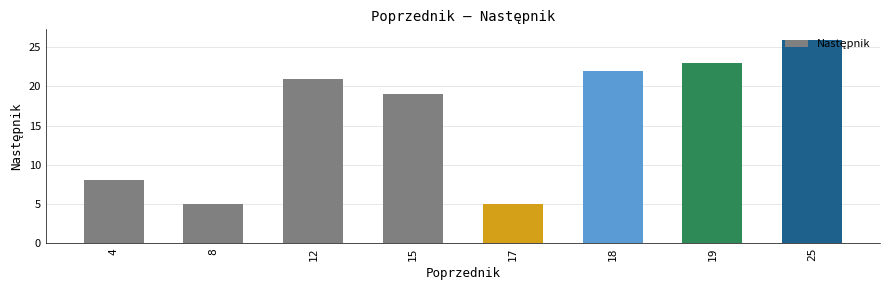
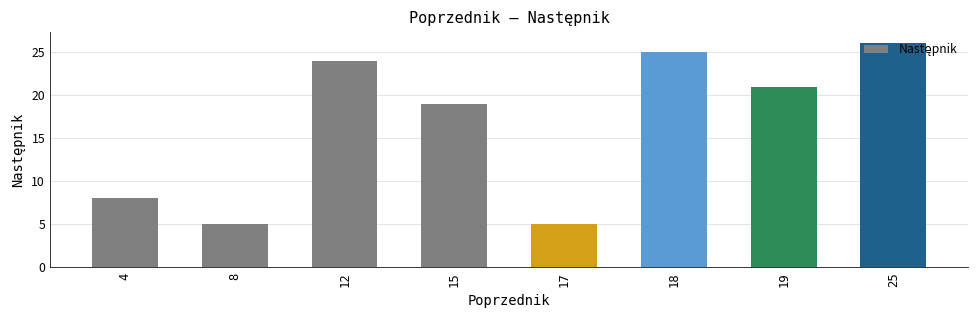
12: 21 -> 24
18: 22 -> 25
19: 23 -> 21
